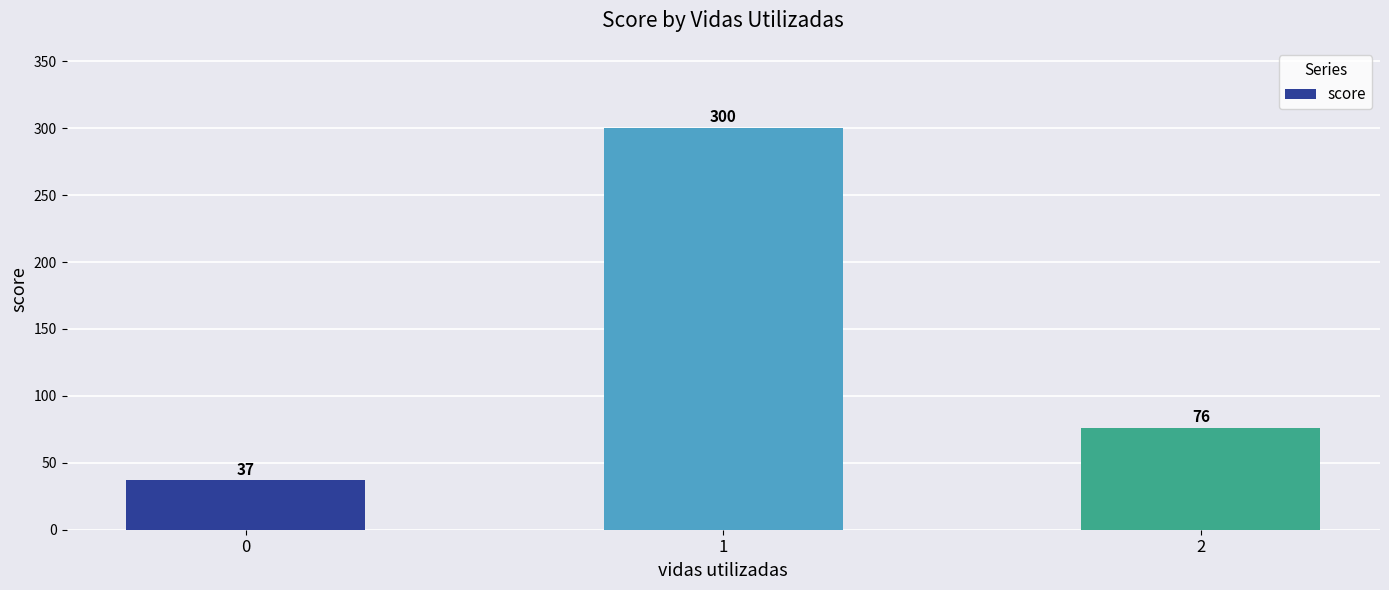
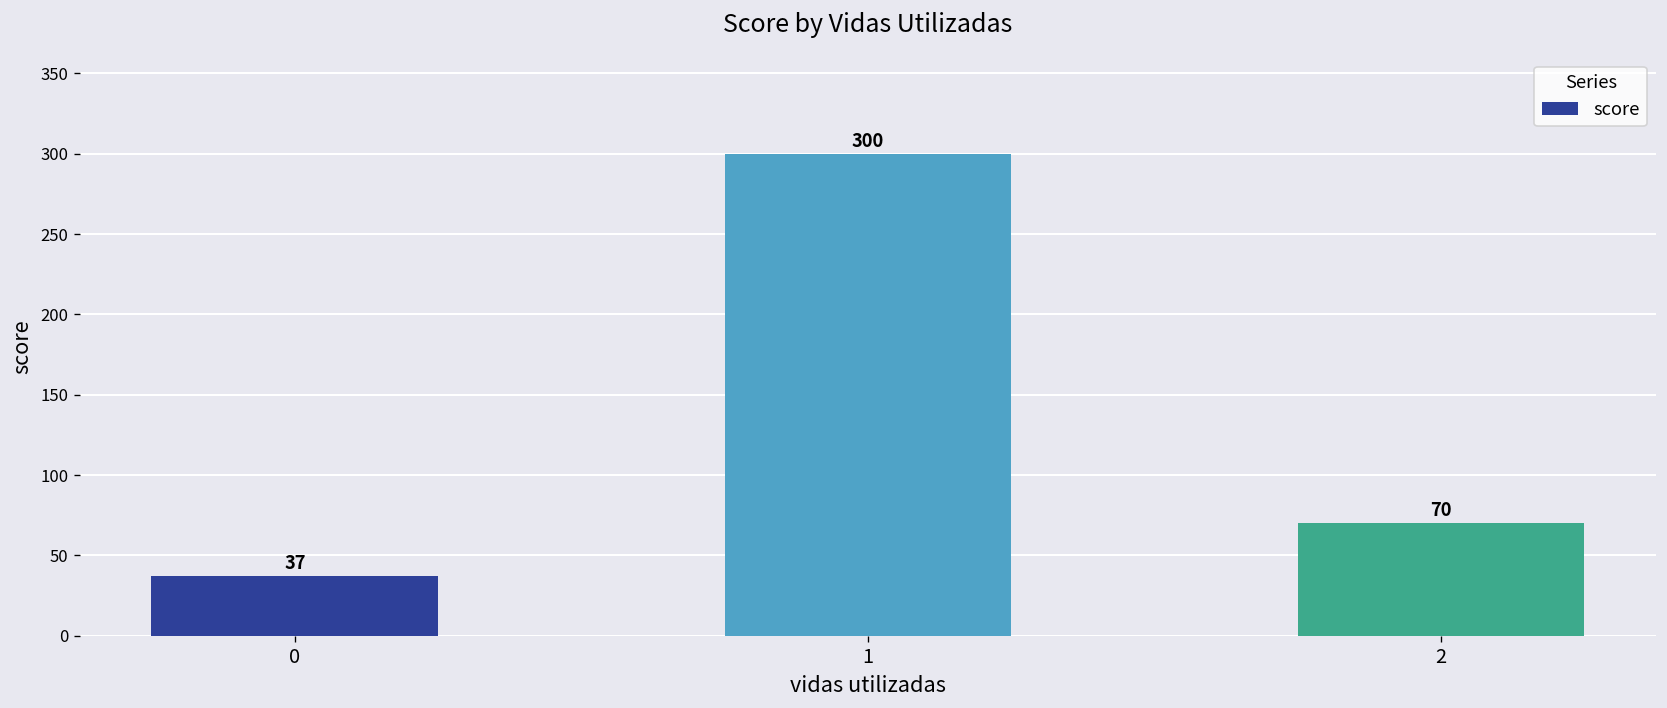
2: 76 -> 70
